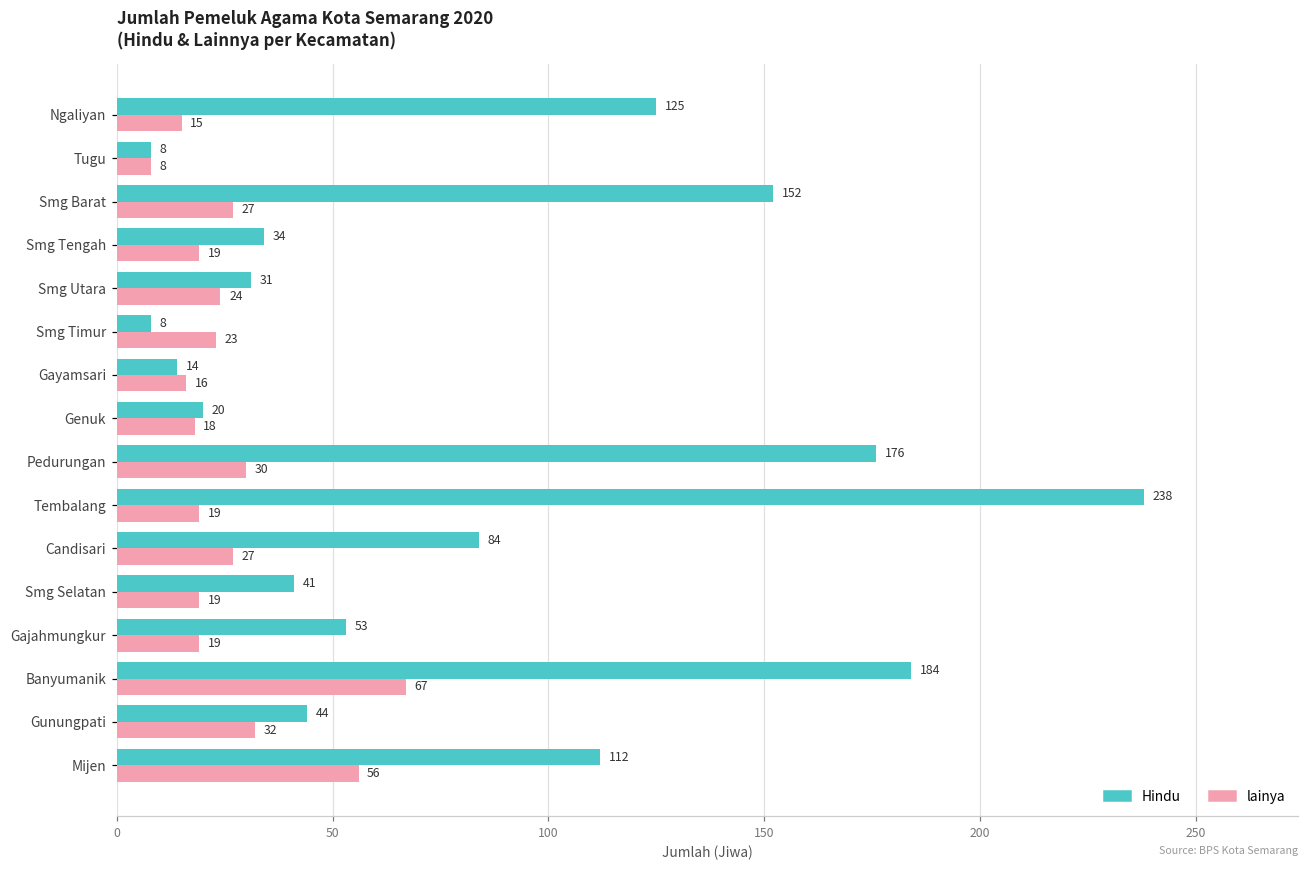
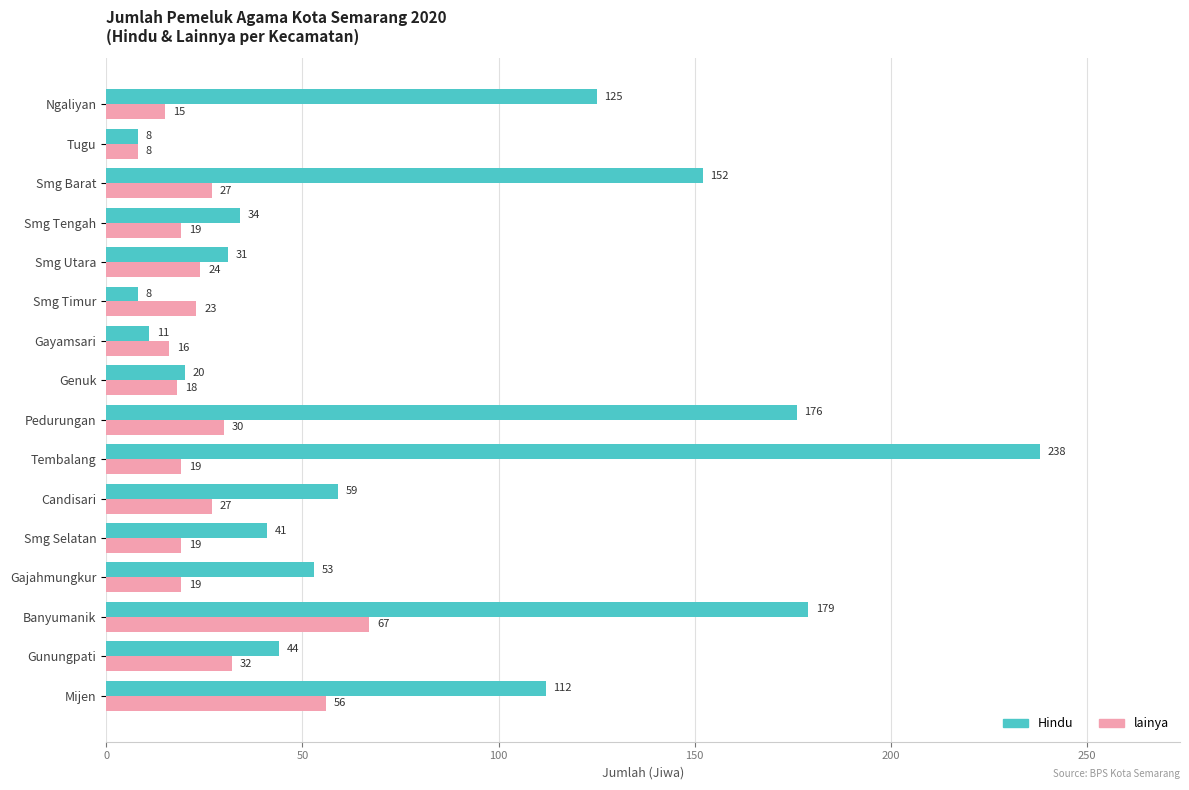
Hindu, Gayamsari: 14 -> 11
Hindu, Candisari: 84 -> 59
Hindu, Banyumanik: 184 -> 179
